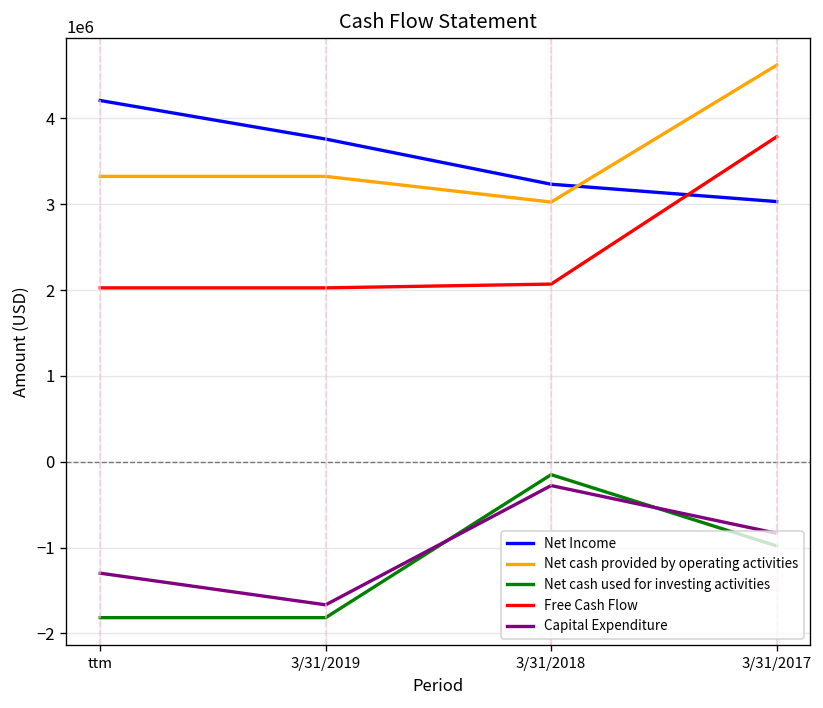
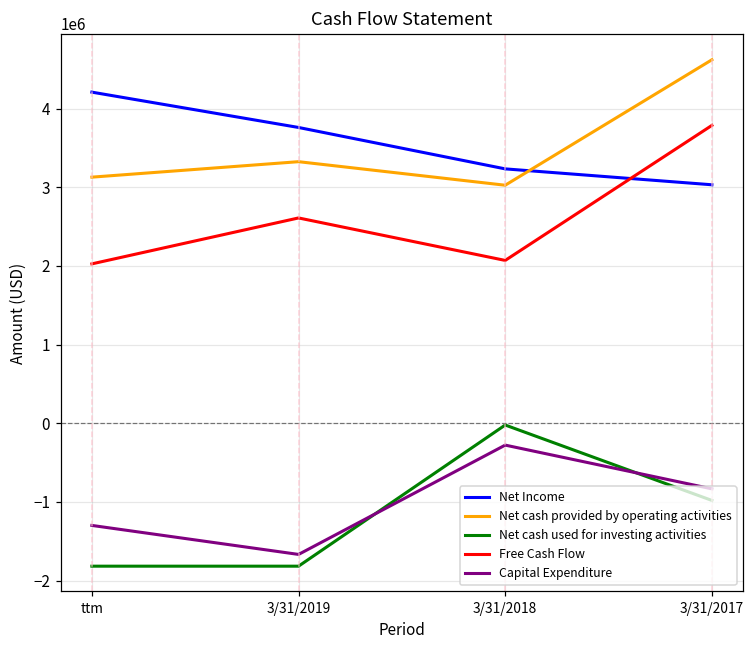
Net cash provided by operating activities, ttm: 3300000 -> 3100000
Free Cash Flow, 3/31/2019: 2000000 -> 2600000
Net cash used for investing activities, 3/31/2018: -200000 -> 0
